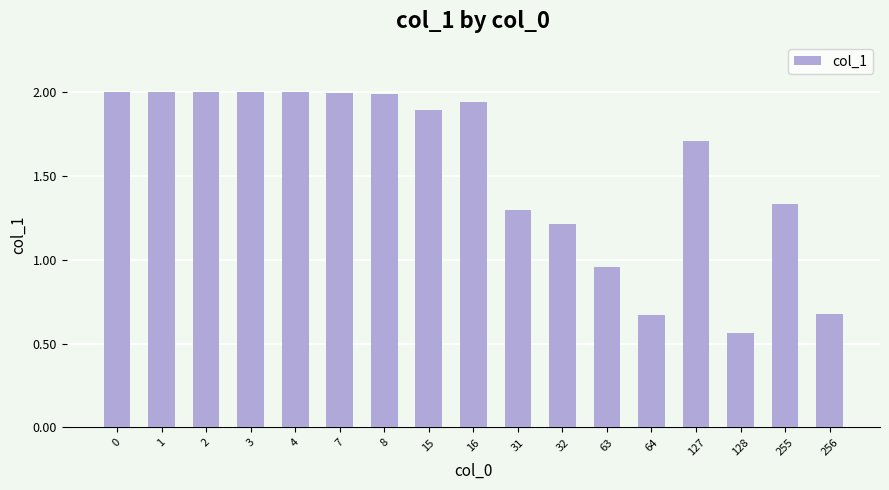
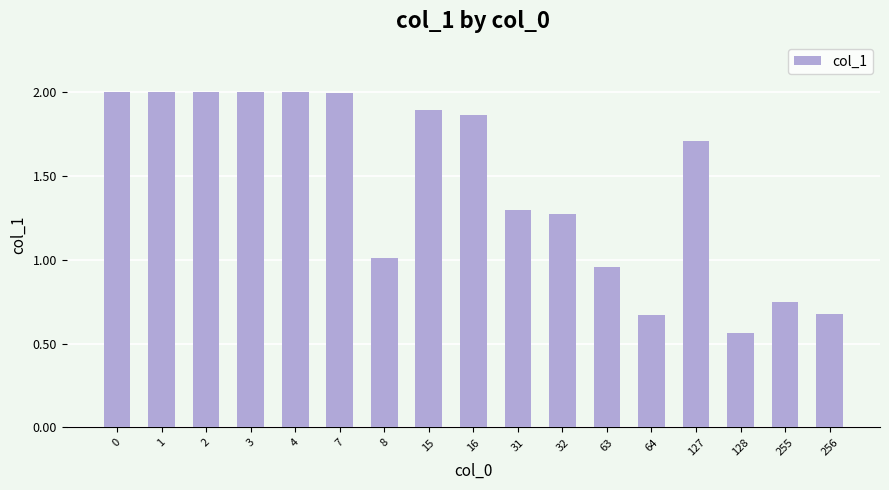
8: 1.99 -> 1.01
16: 1.94 -> 1.86
32: 1.21 -> 1.27
255: 1.33 -> 0.75
